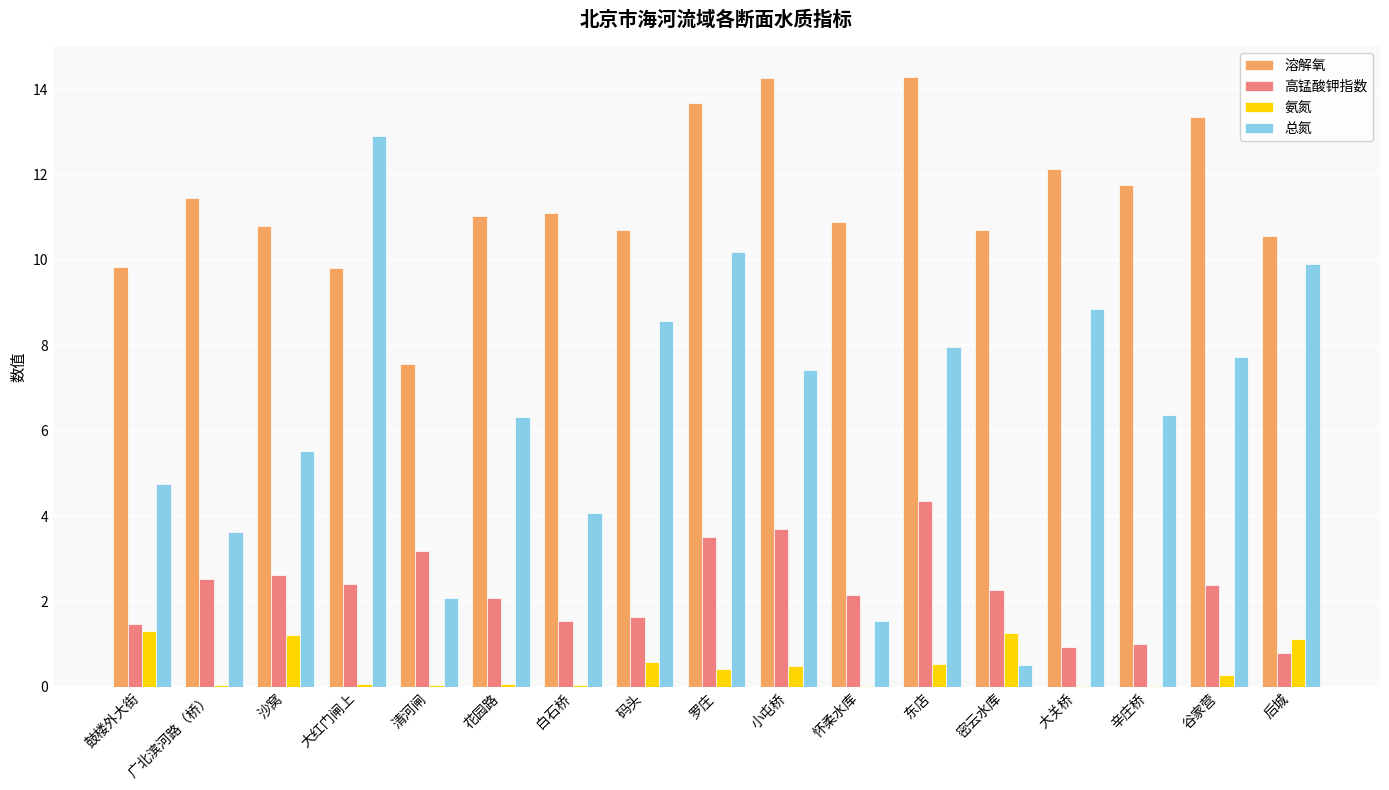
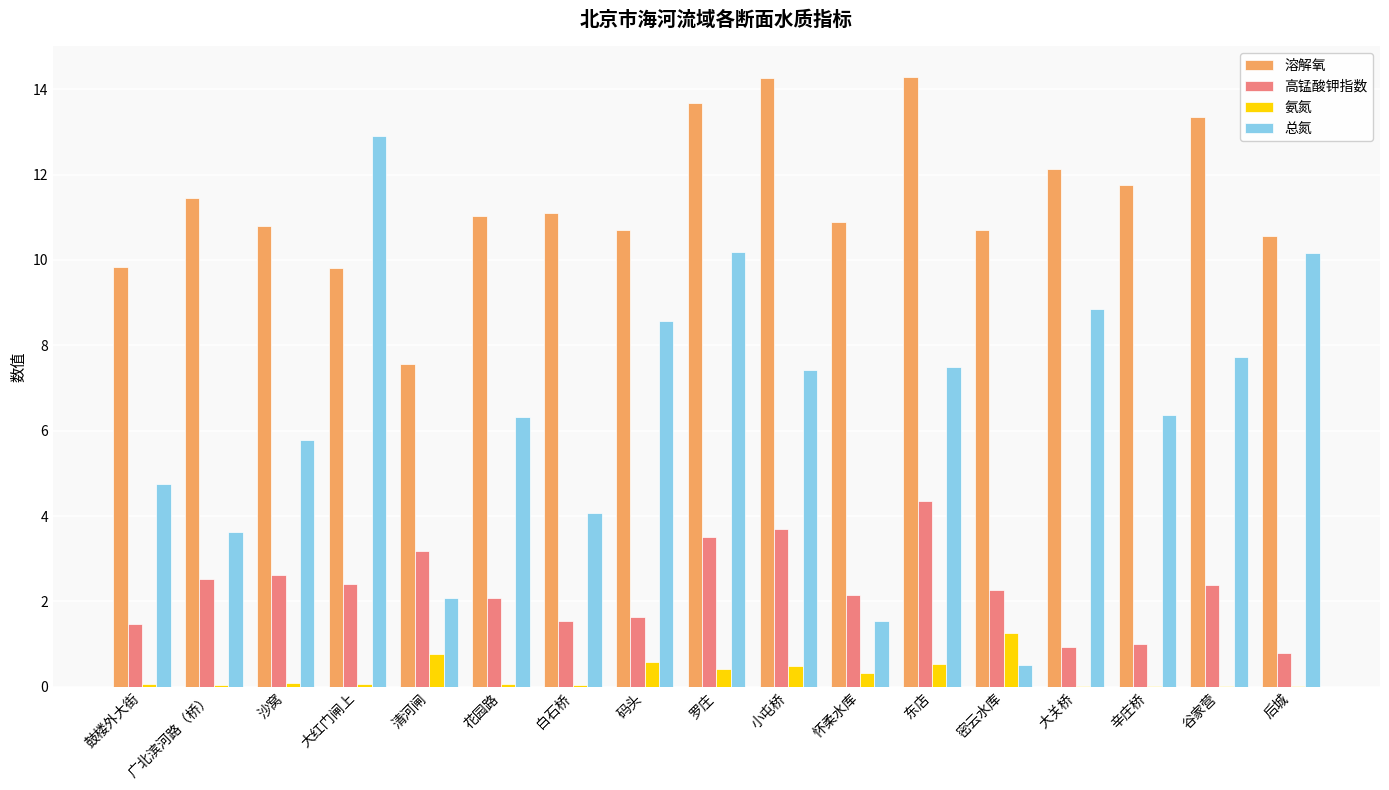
氨氮, 鼓楼外大街: 1.3 -> 0.1
氨氮, 沙窝: 1.2 -> 0.1
总氮, 沙窝: 5.5 -> 5.8
氨氮, 清河闸: 0.0 -> 0.8
氨氮, 怀柔水库: 0.0 -> 0.3
总氮, 东店: 8.0 -> 7.5
氨氮, 谷家营: 0.3 -> 0.0
氨氮, 后城: 1.1 -> 0.0
总氮, 后城: 9.9 -> 10.2
